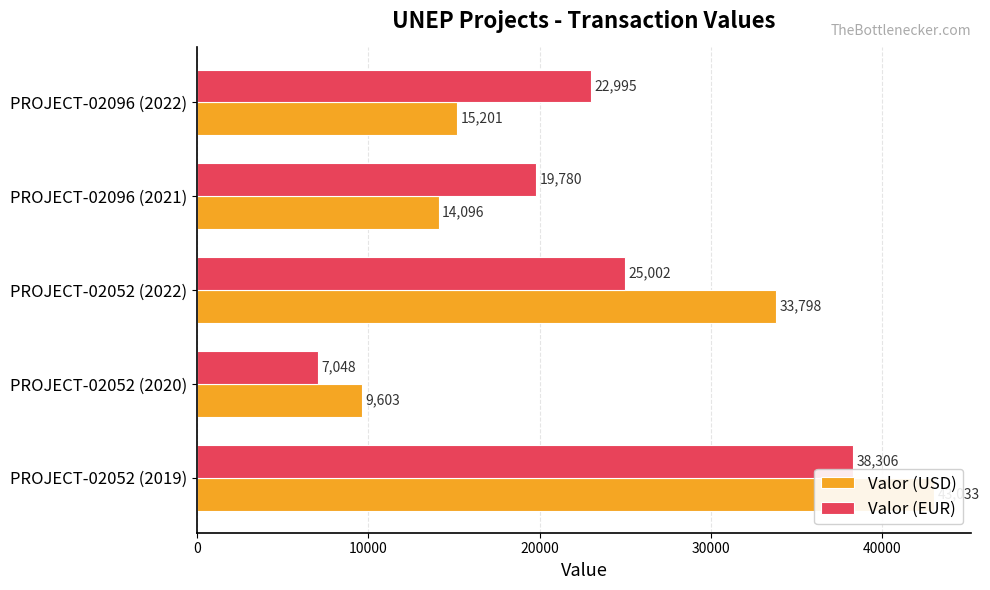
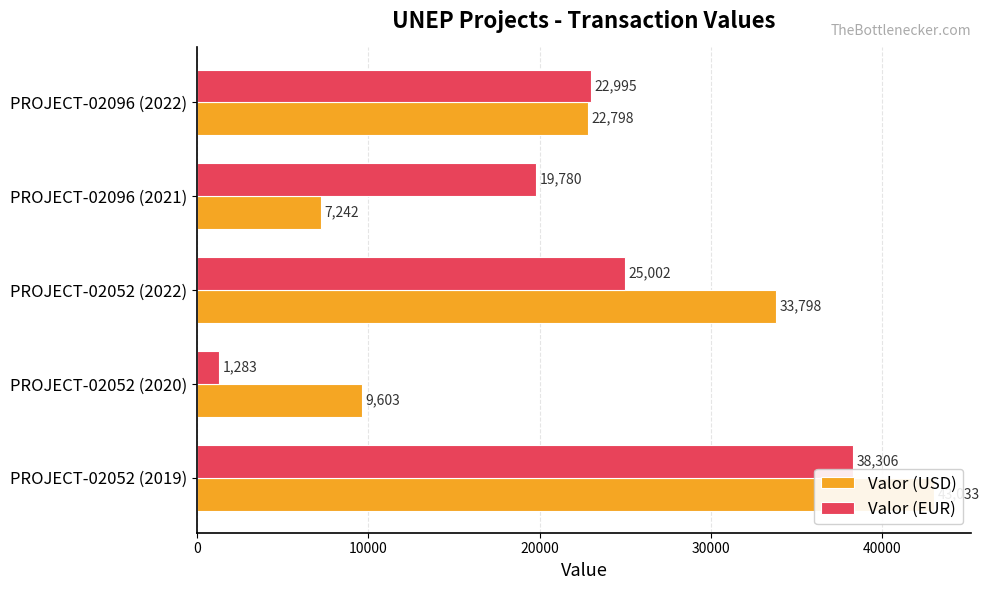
Valor (USD), PROJECT-02096 (2022): 15,201 -> 22,798
Valor (USD), PROJECT-02096 (2021): 14,096 -> 7,242
Valor (EUR), PROJECT-02052 (2020): 7,048 -> 1,283
